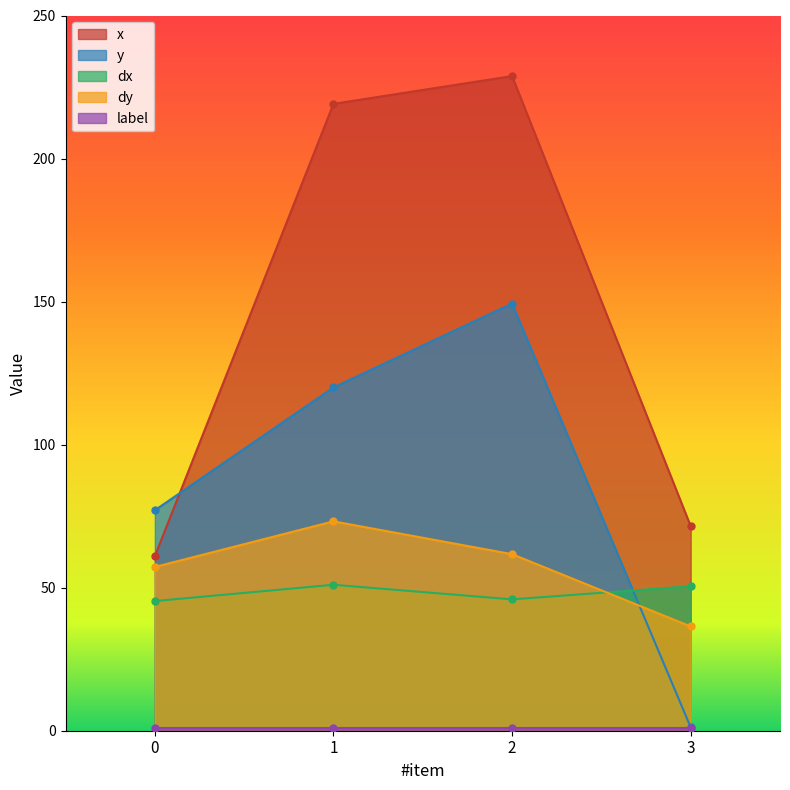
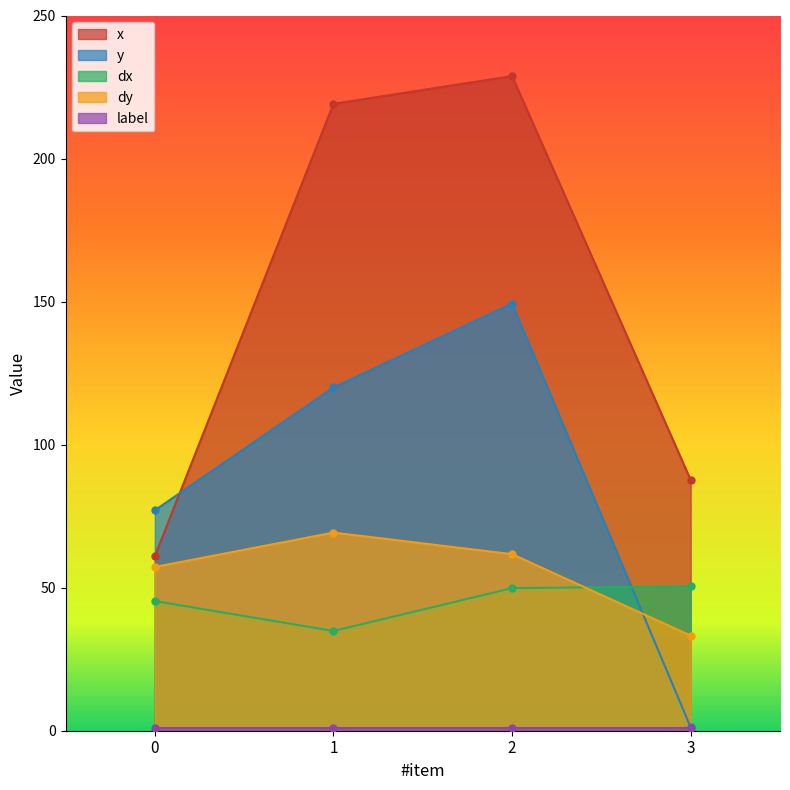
dx, 1: 51 -> 35
dy, 1: 73 -> 69
dx, 2: 46 -> 50
x, 3: 71 -> 88
dy, 3: 36 -> 33
